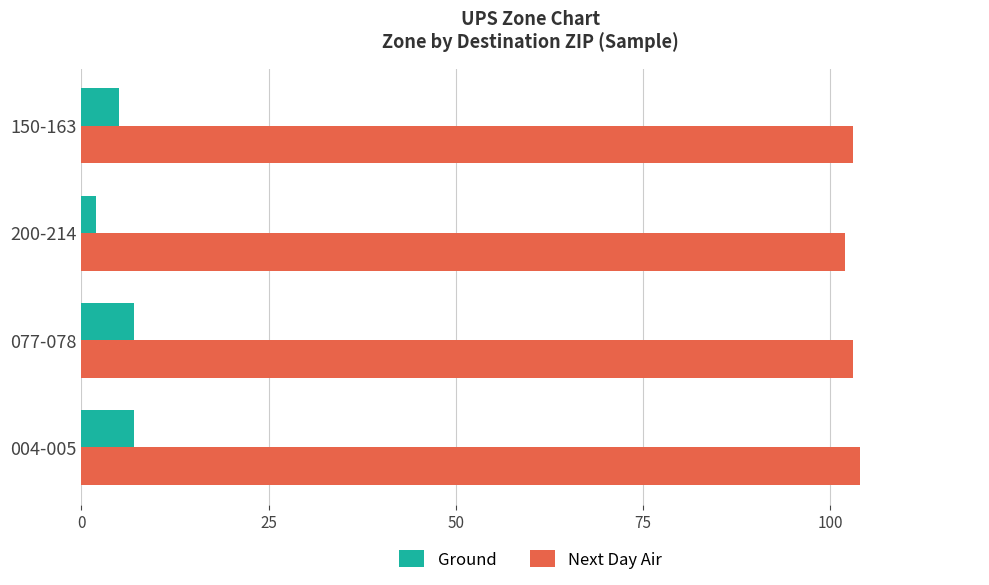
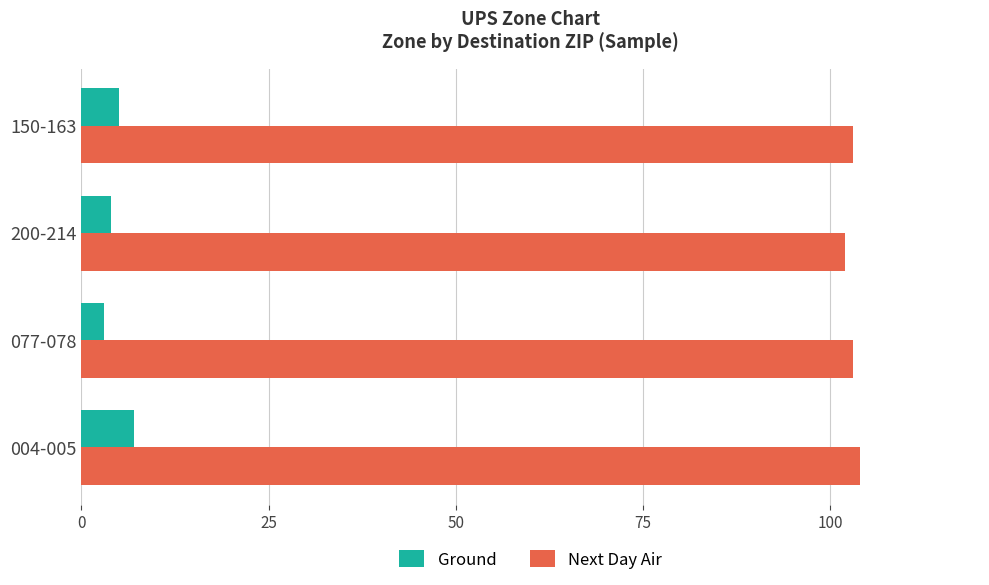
Ground, 200-214: 2 -> 4
Ground, 077-078: 7 -> 3
